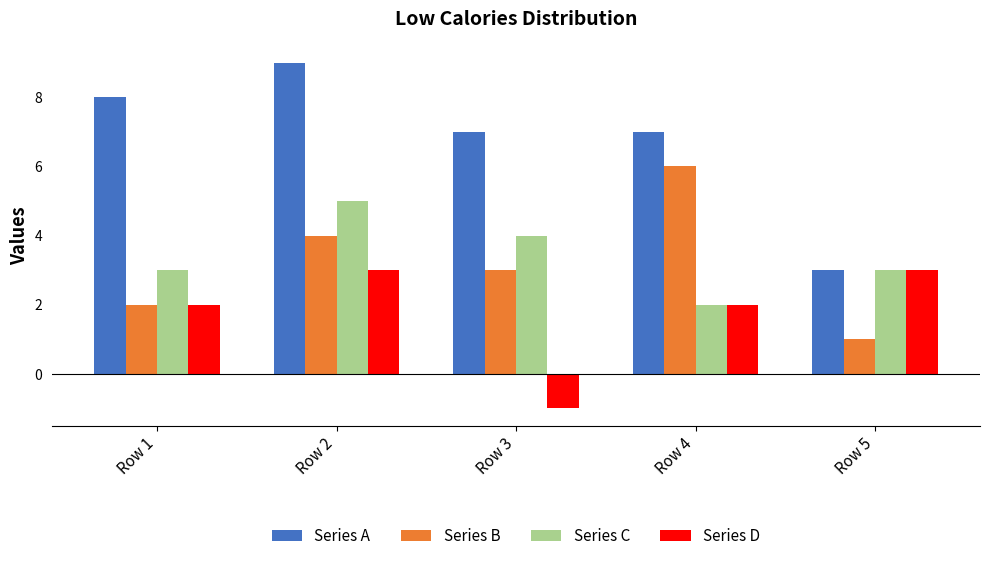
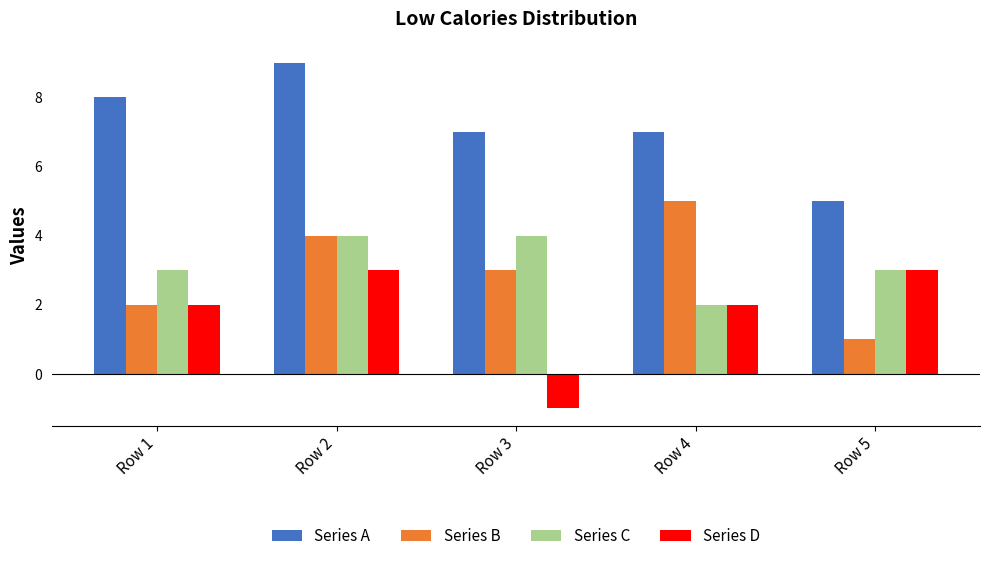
Series C, Row 2: 5 -> 4
Series B, Row 4: 6 -> 5
Series A, Row 5: 3 -> 5
